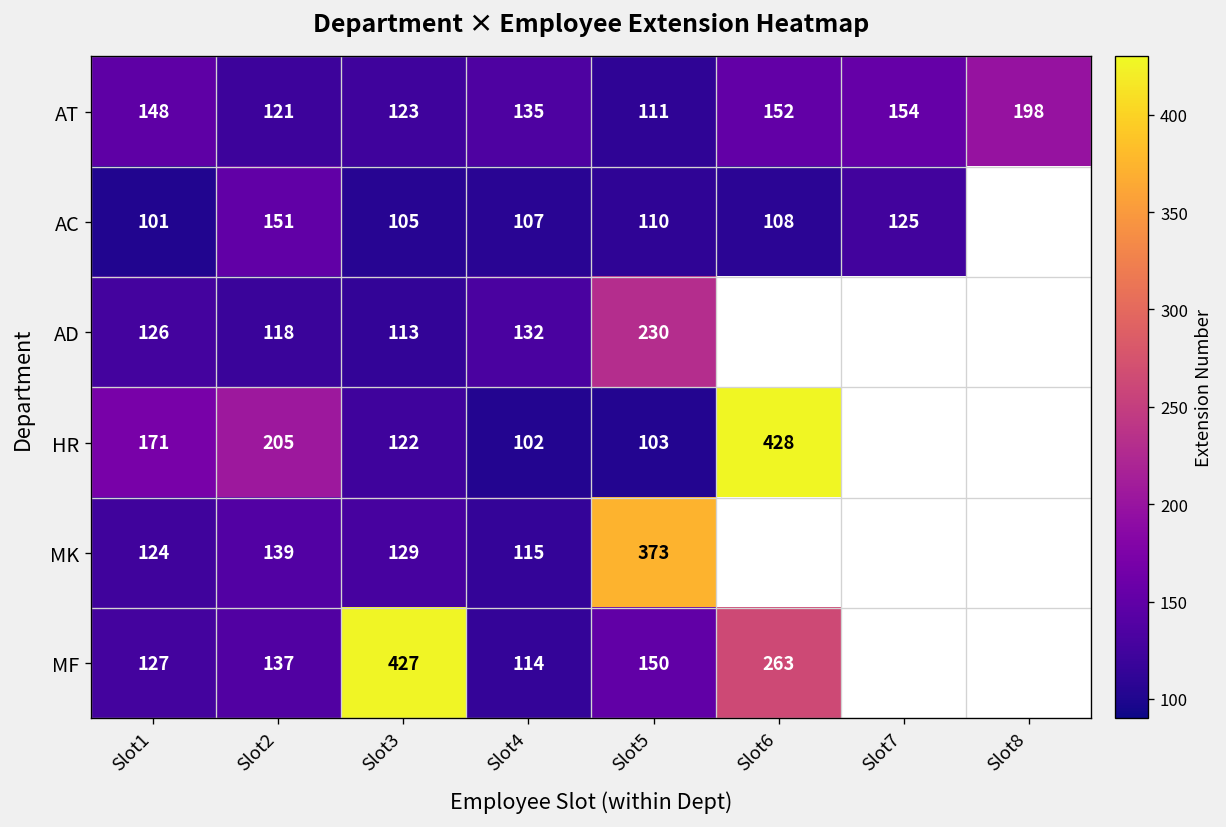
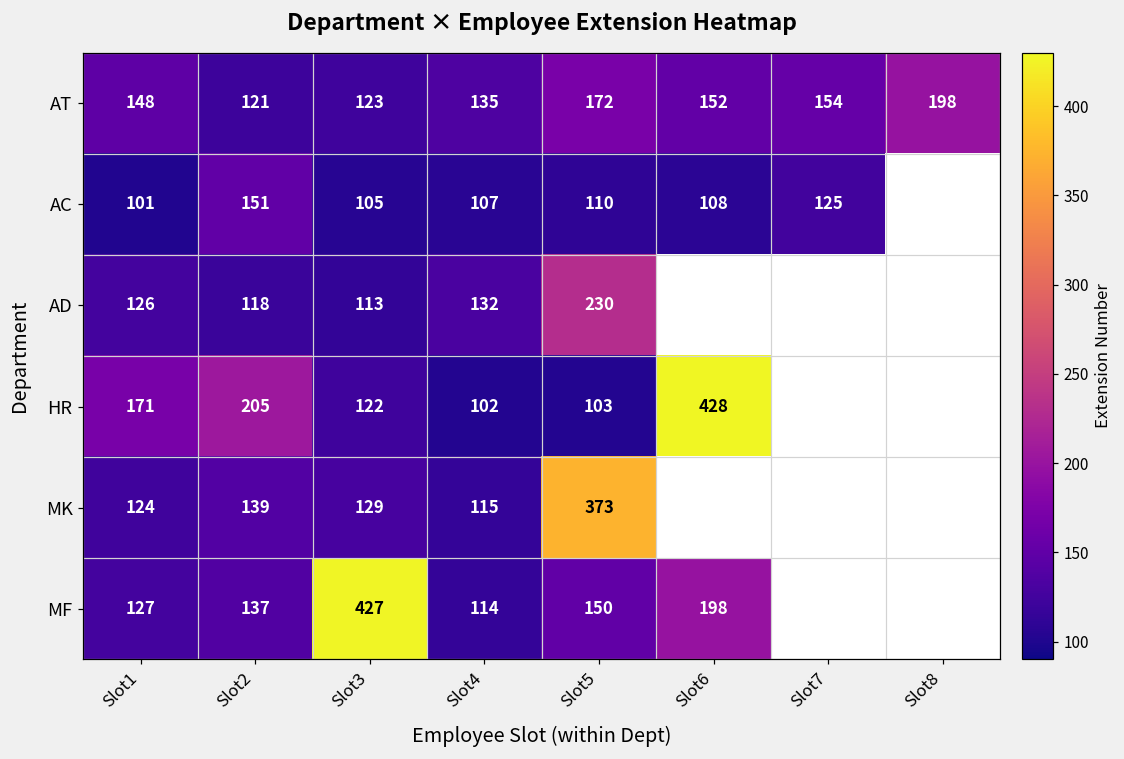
AT, Slot5: 111 -> 172
MF, Slot6: 263 -> 198
